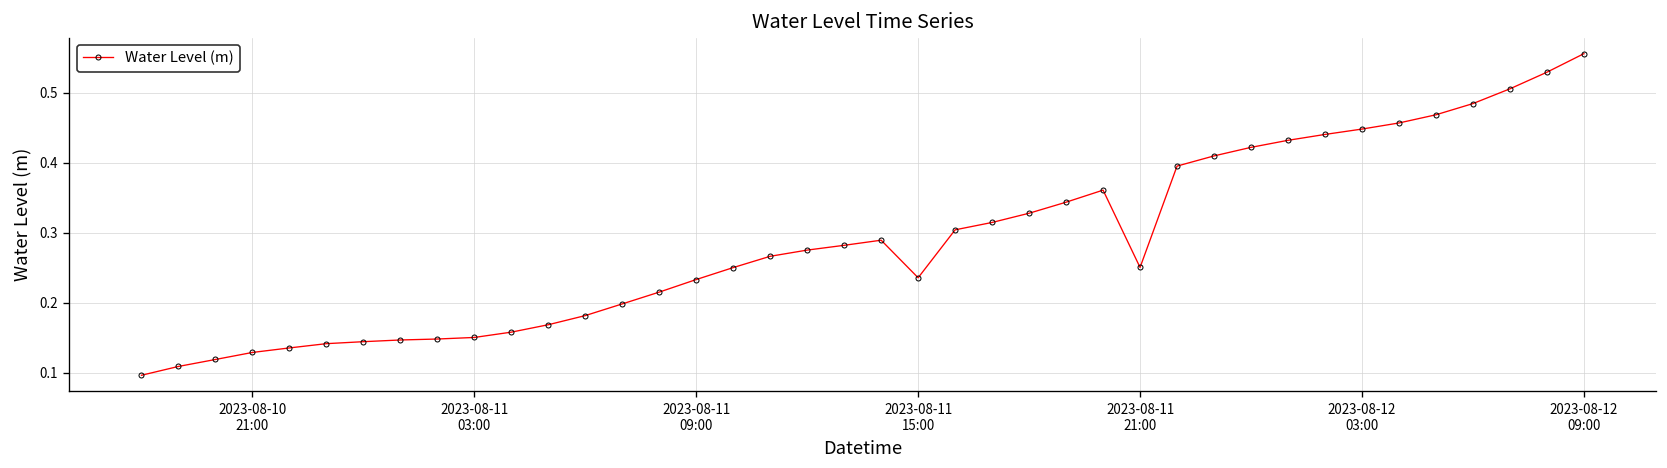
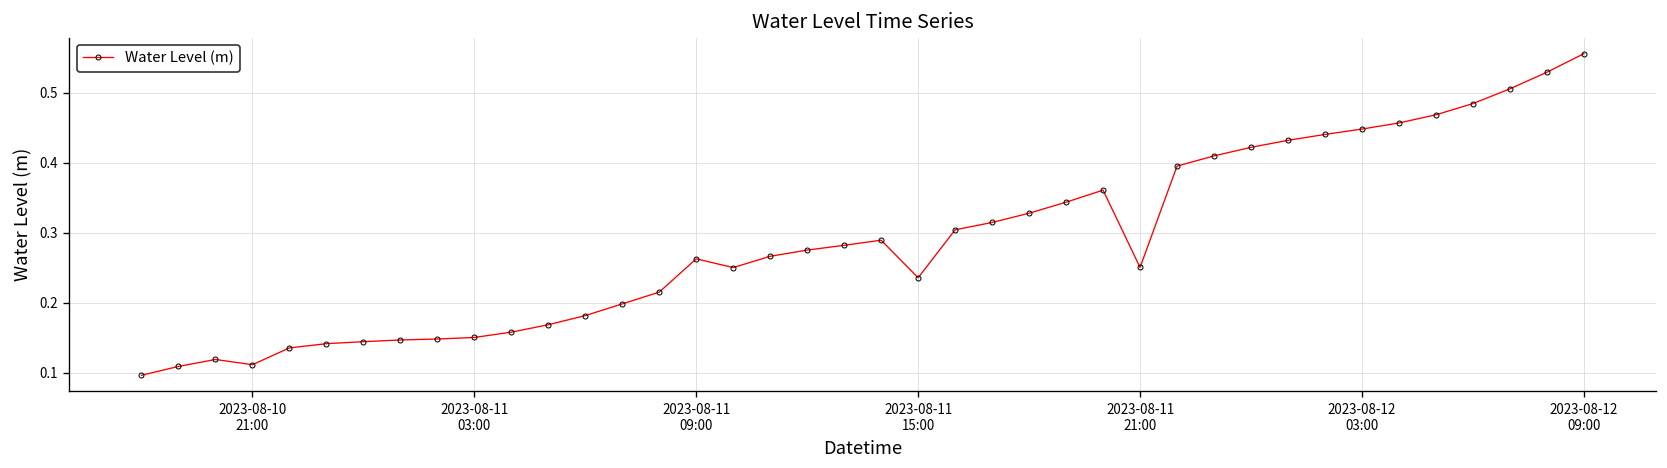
2023-08-10 21:00: 0.13 -> 0.11
2023-08-11 09:00: 0.23 -> 0.26
